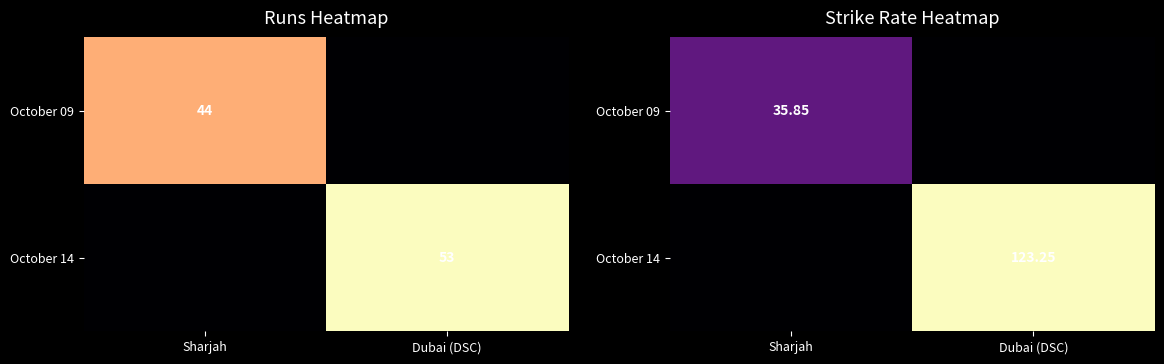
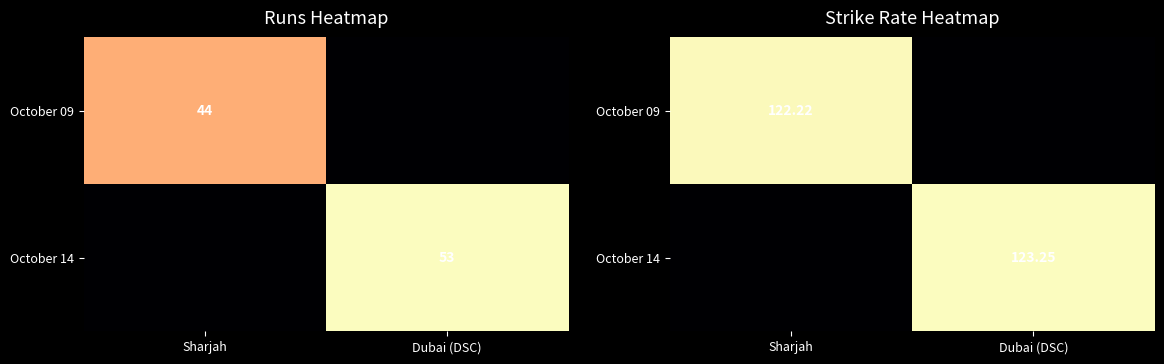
Strike Rate Heatmap, October 09, Sharjah: 35.85 -> 122.22
